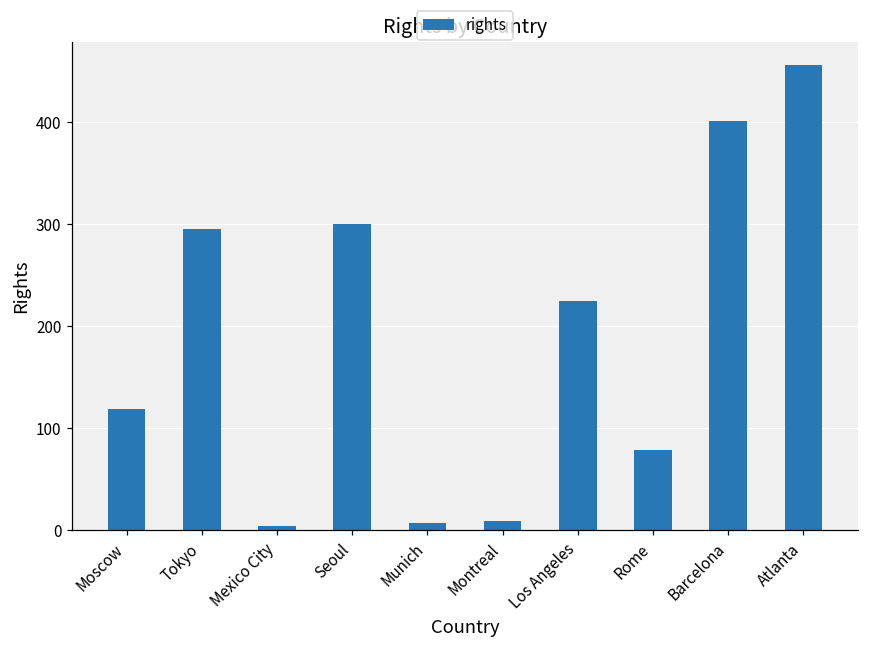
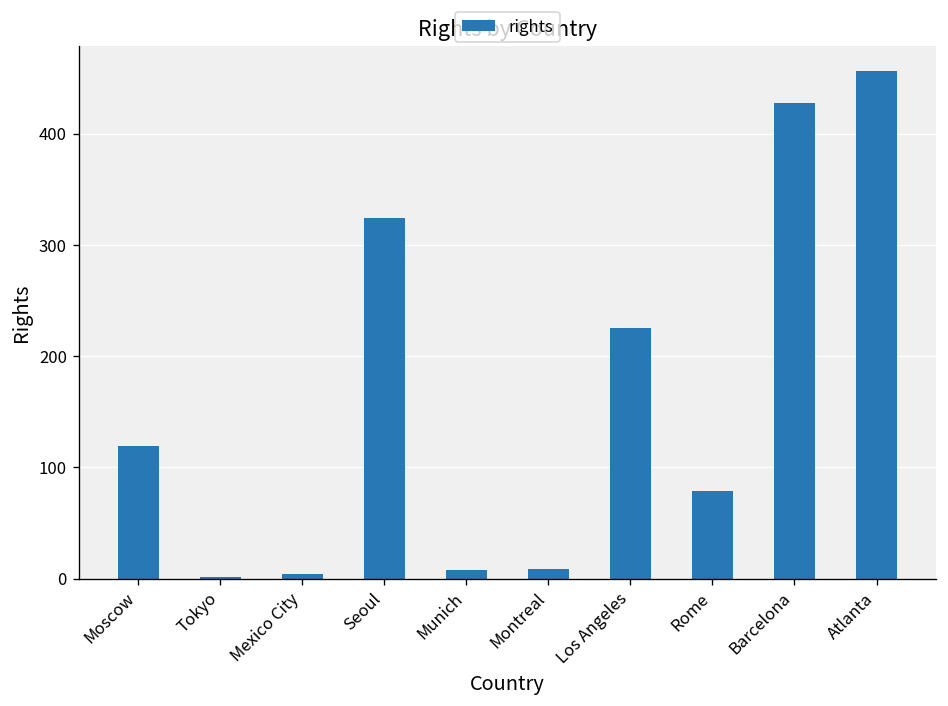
Tokyo: 300 -> 0
Seoul: 300 -> 320
Barcelona: 400 -> 430
